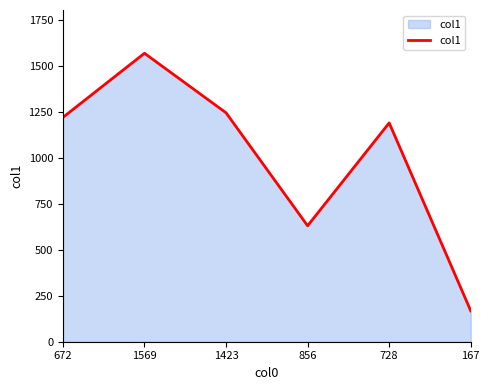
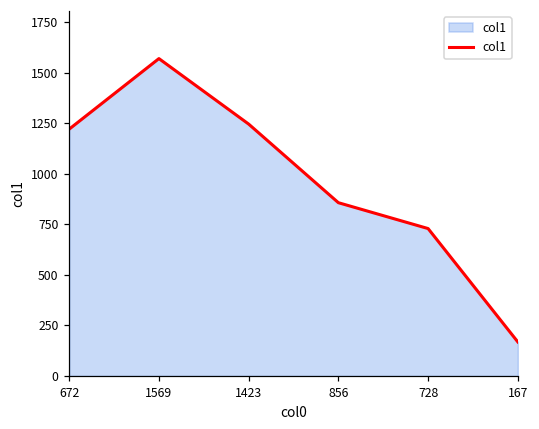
856: 630 -> 860
728: 1190 -> 730
